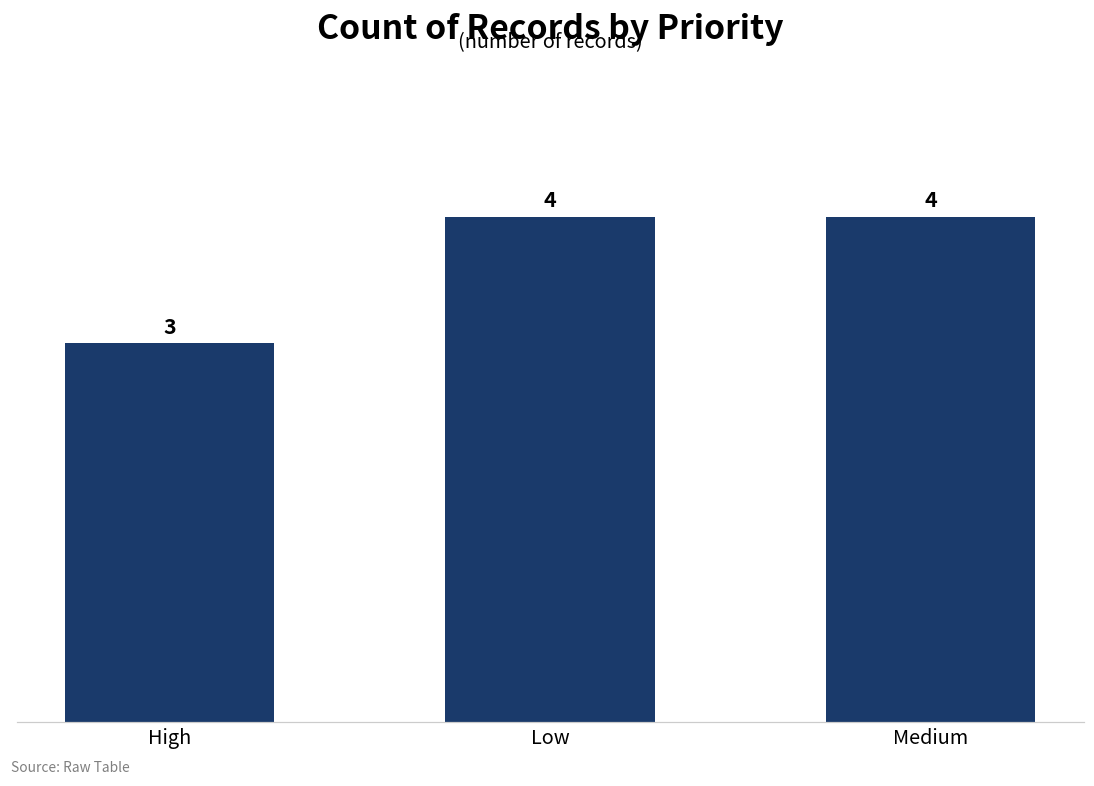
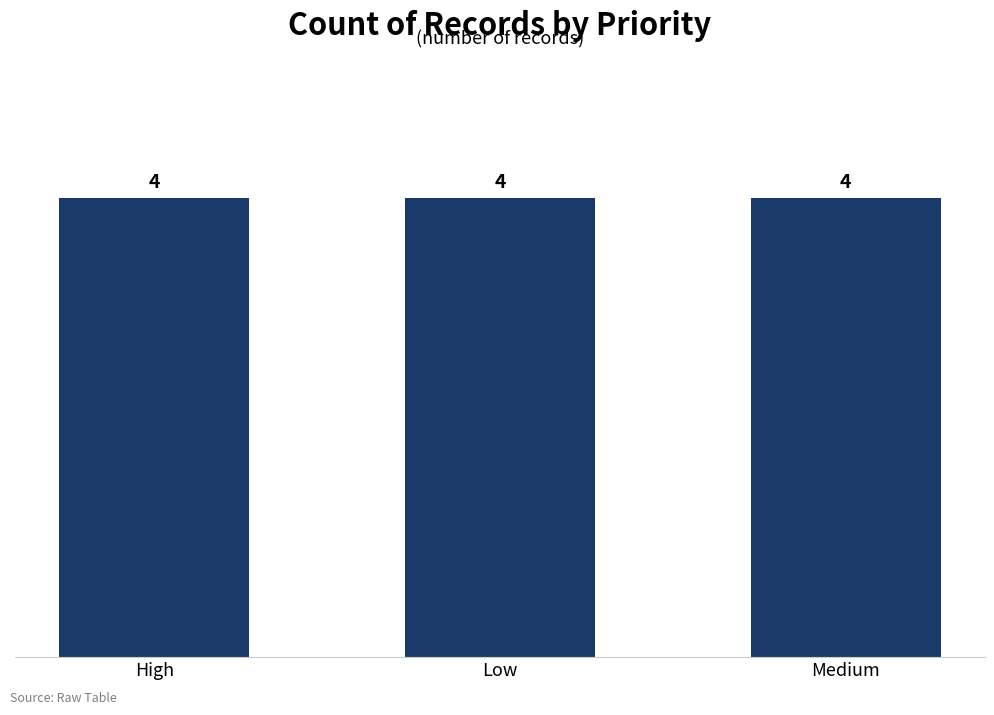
High: 3 -> 4
